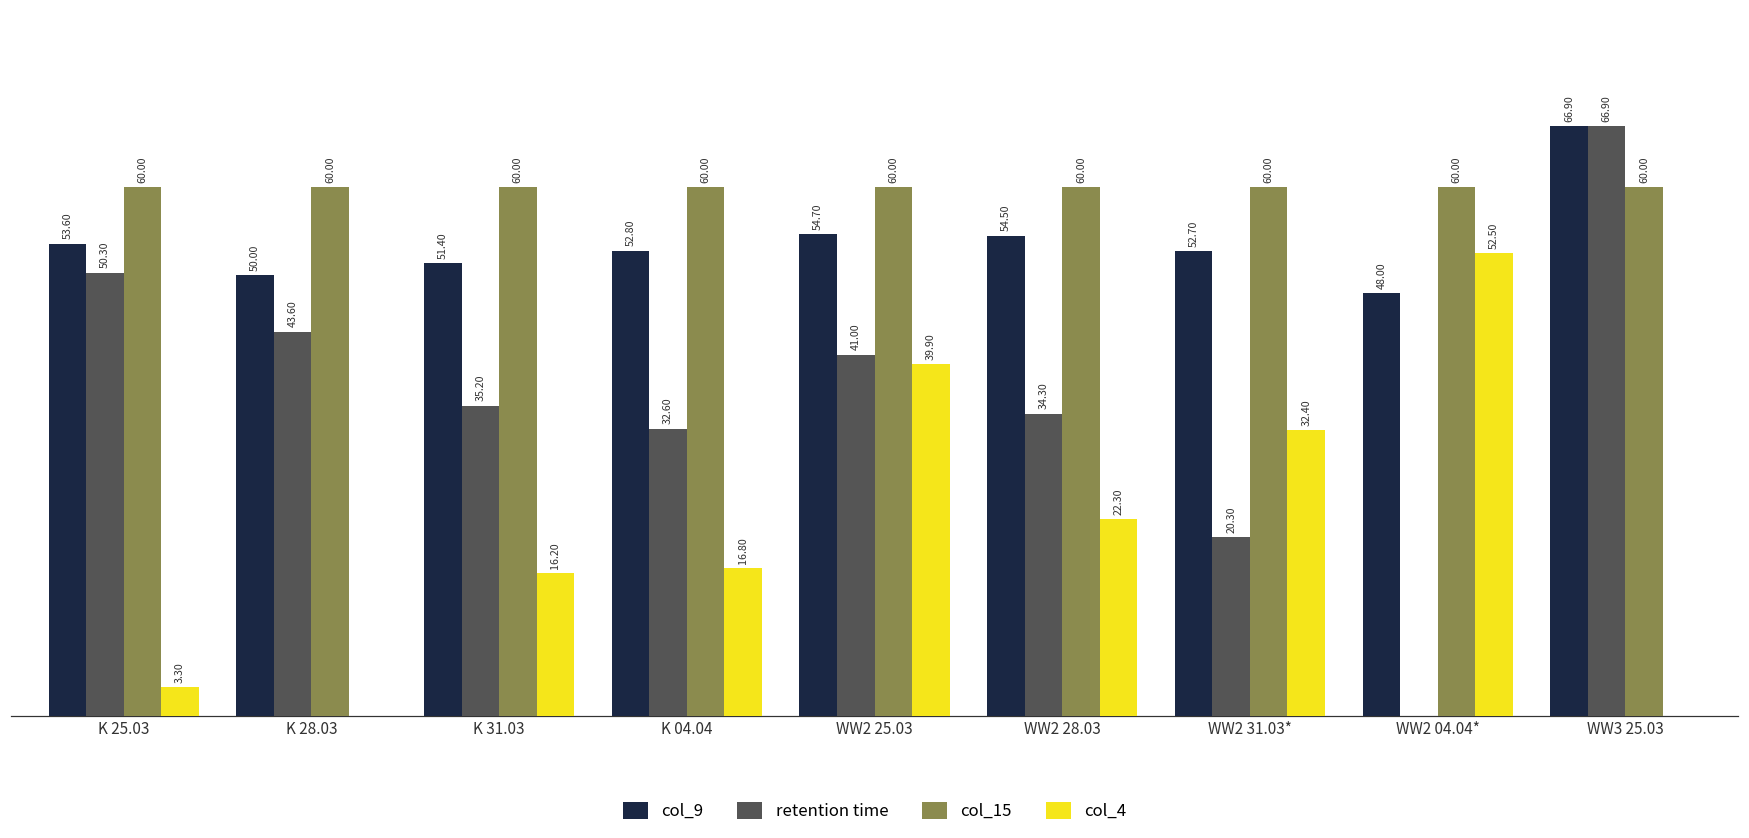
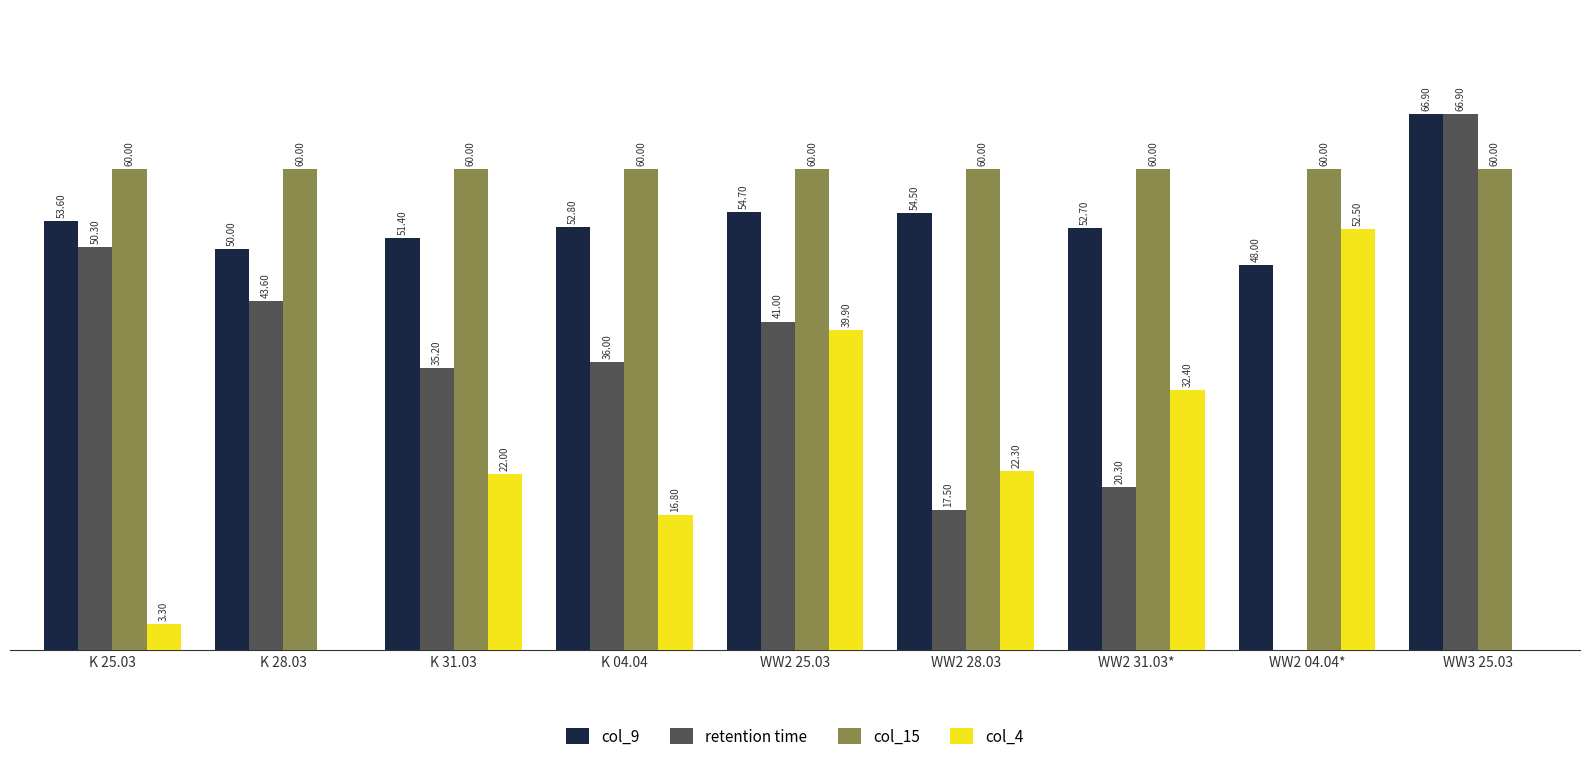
col_4, K 31.03: 16.20 -> 22.00
retention time, K 04.04: 32.60 -> 36.00
retention time, WW2 28.03: 34.30 -> 17.50
